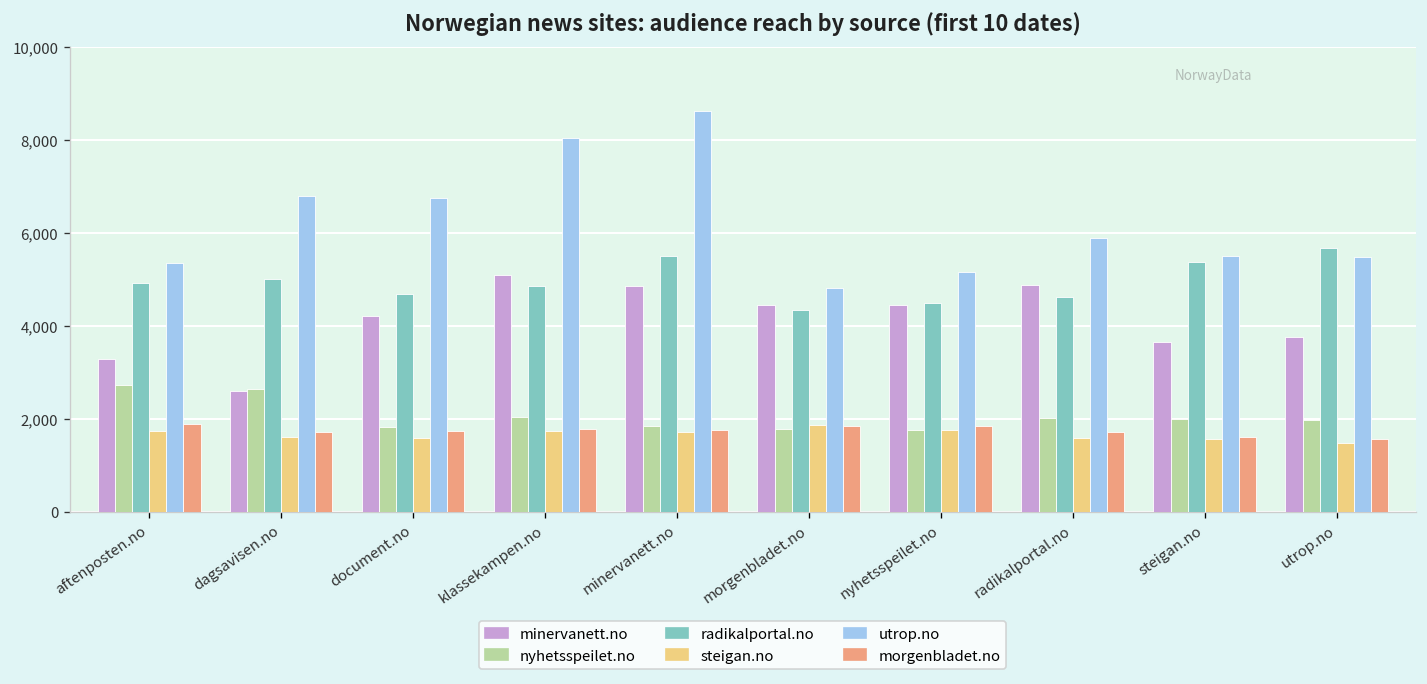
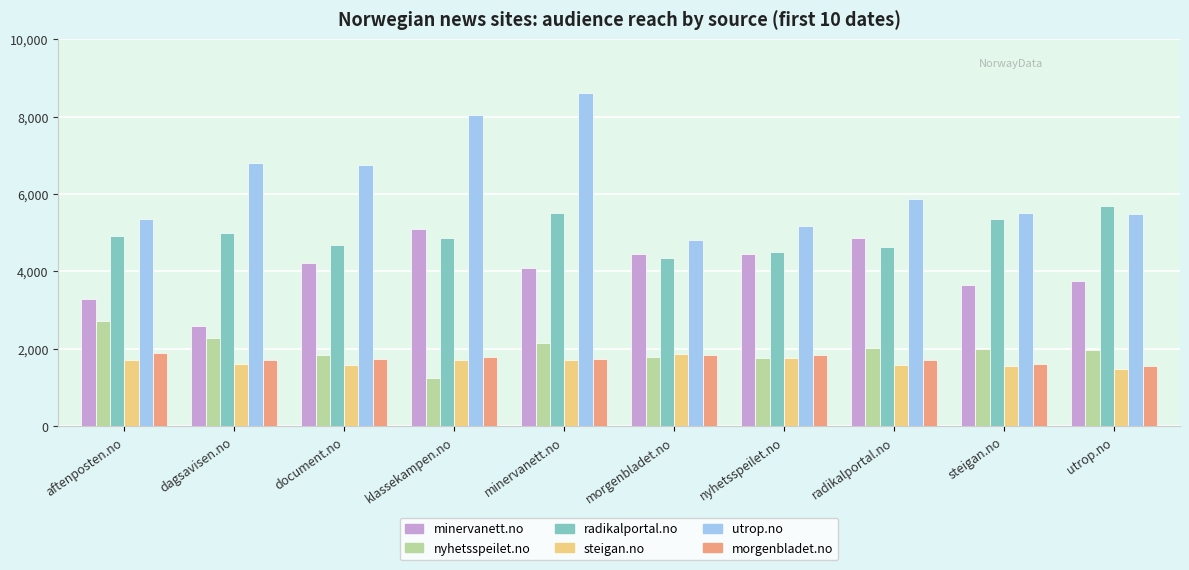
nyhetsspeilet.no, dagsavisen.no: 2,600 -> 2,300
nyhetsspeilet.no, klassekampen.no: 2,000 -> 1,200
minervanett.no, minervanett.no: 4,900 -> 4,100
nyhetsspeilet.no, minervanett.no: 1,800 -> 2,200
